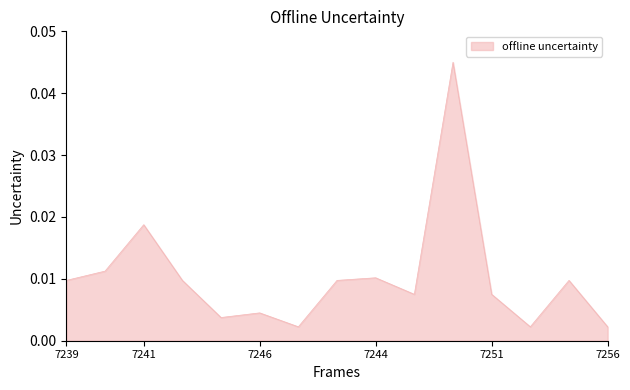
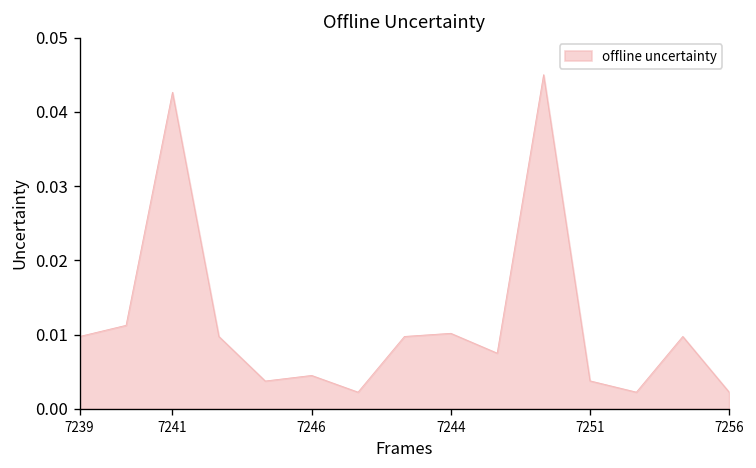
7241: 0.019 -> 0.043
7251: 0.008 -> 0.004
